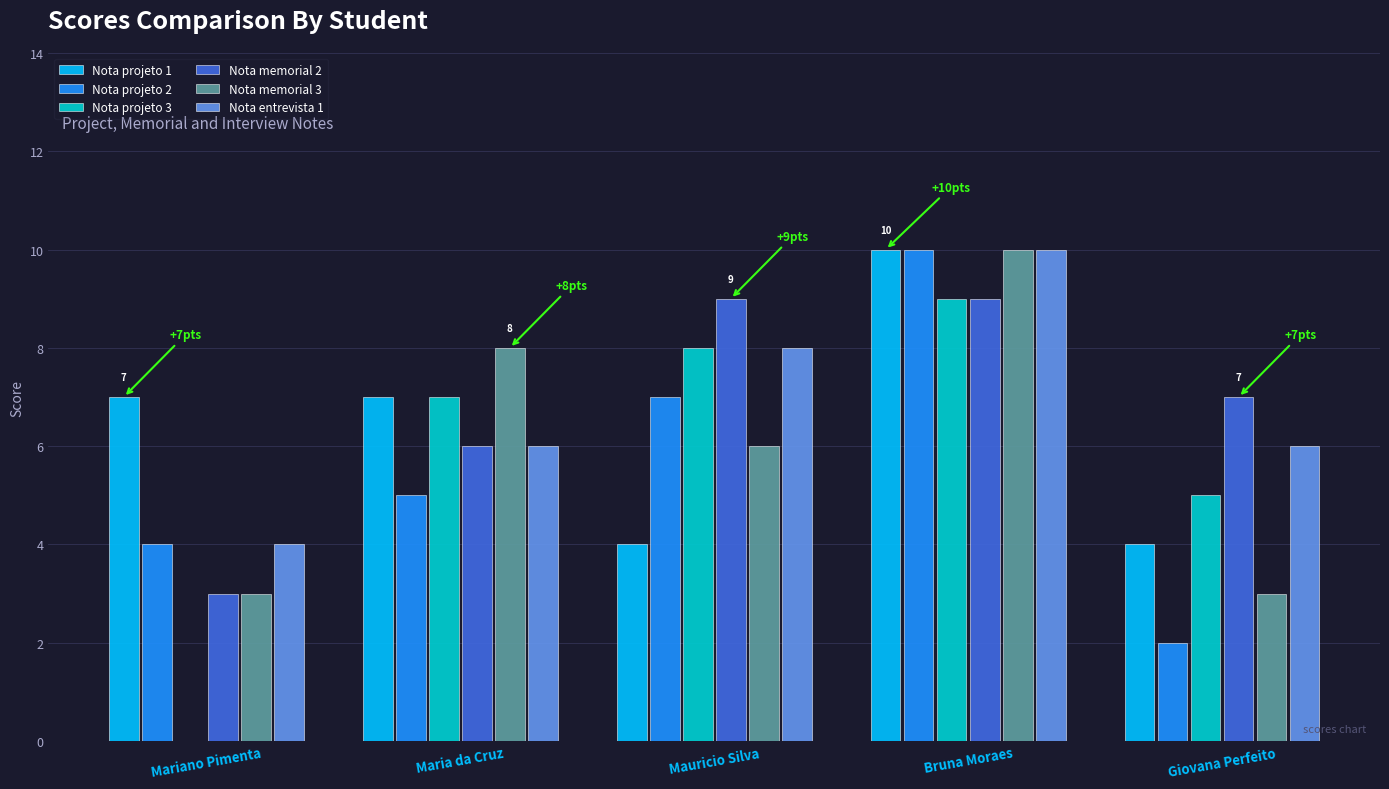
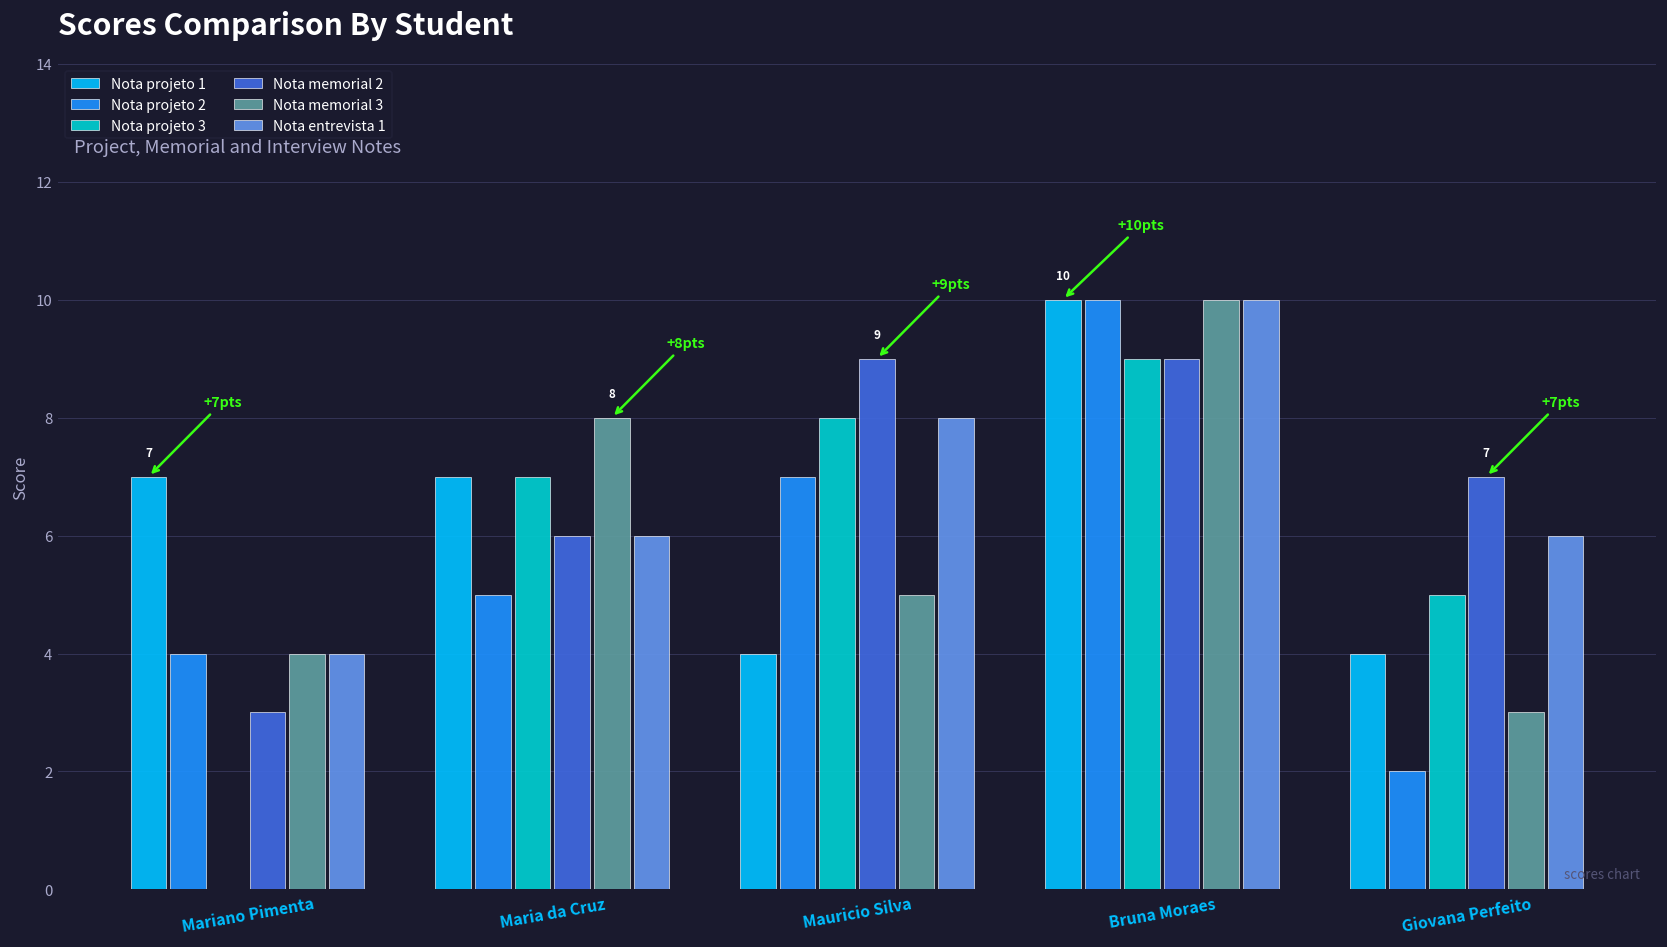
Nota memorial 3, Mariano Pimenta: 3 -> 4
Nota memorial 3, Mauricio Silva: 6 -> 5
